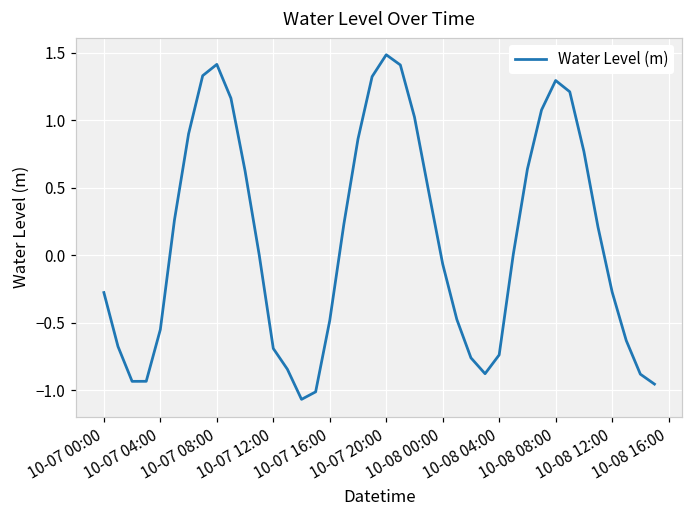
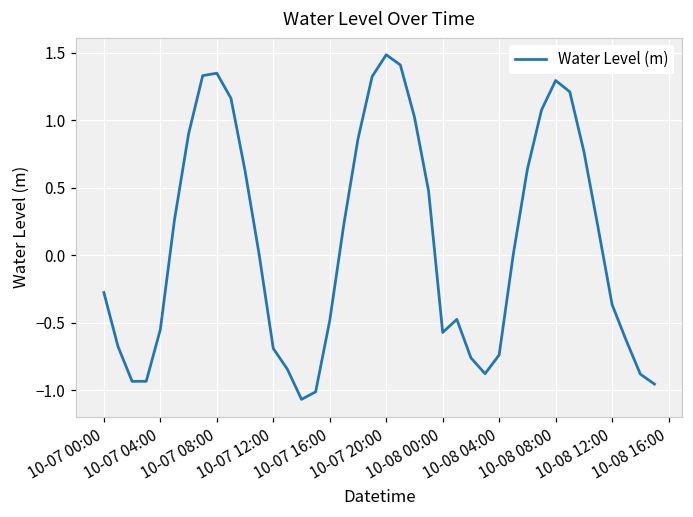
10-07 08:00: 1.41 -> 1.35
10-08 00:00: -0.06 -> -0.57
10-08 12:00: -0.27 -> -0.37
